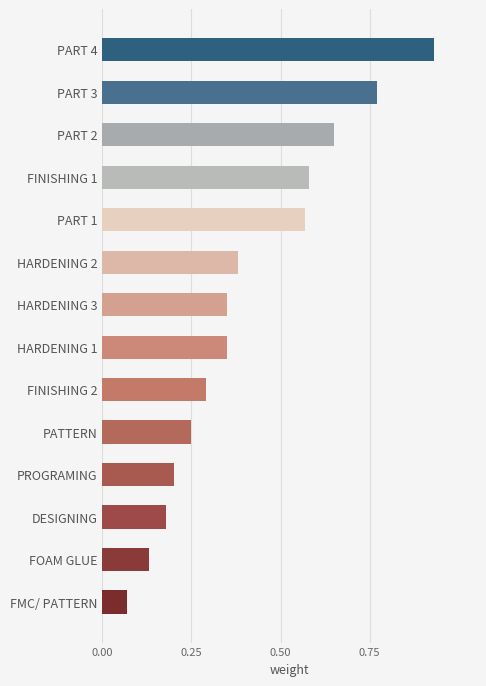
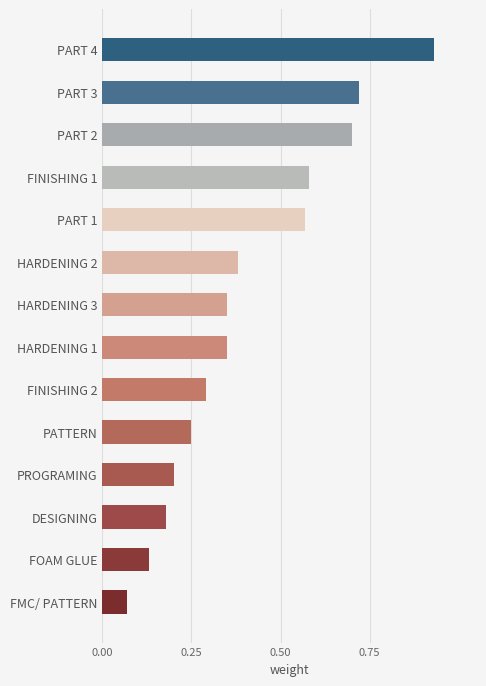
PART 3: 0.77 -> 0.72
PART 2: 0.65 -> 0.70
